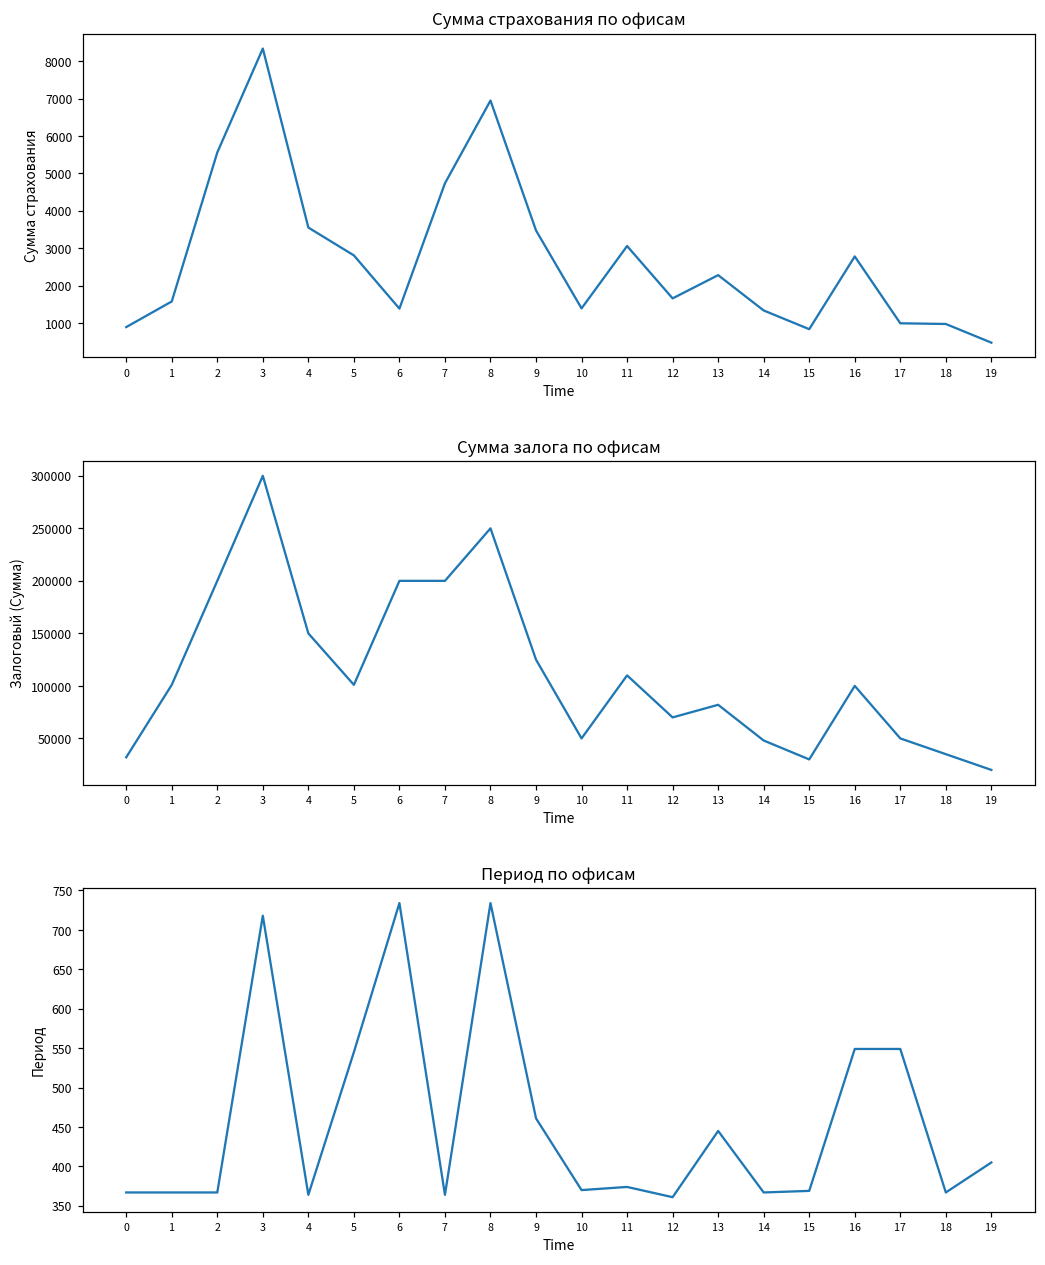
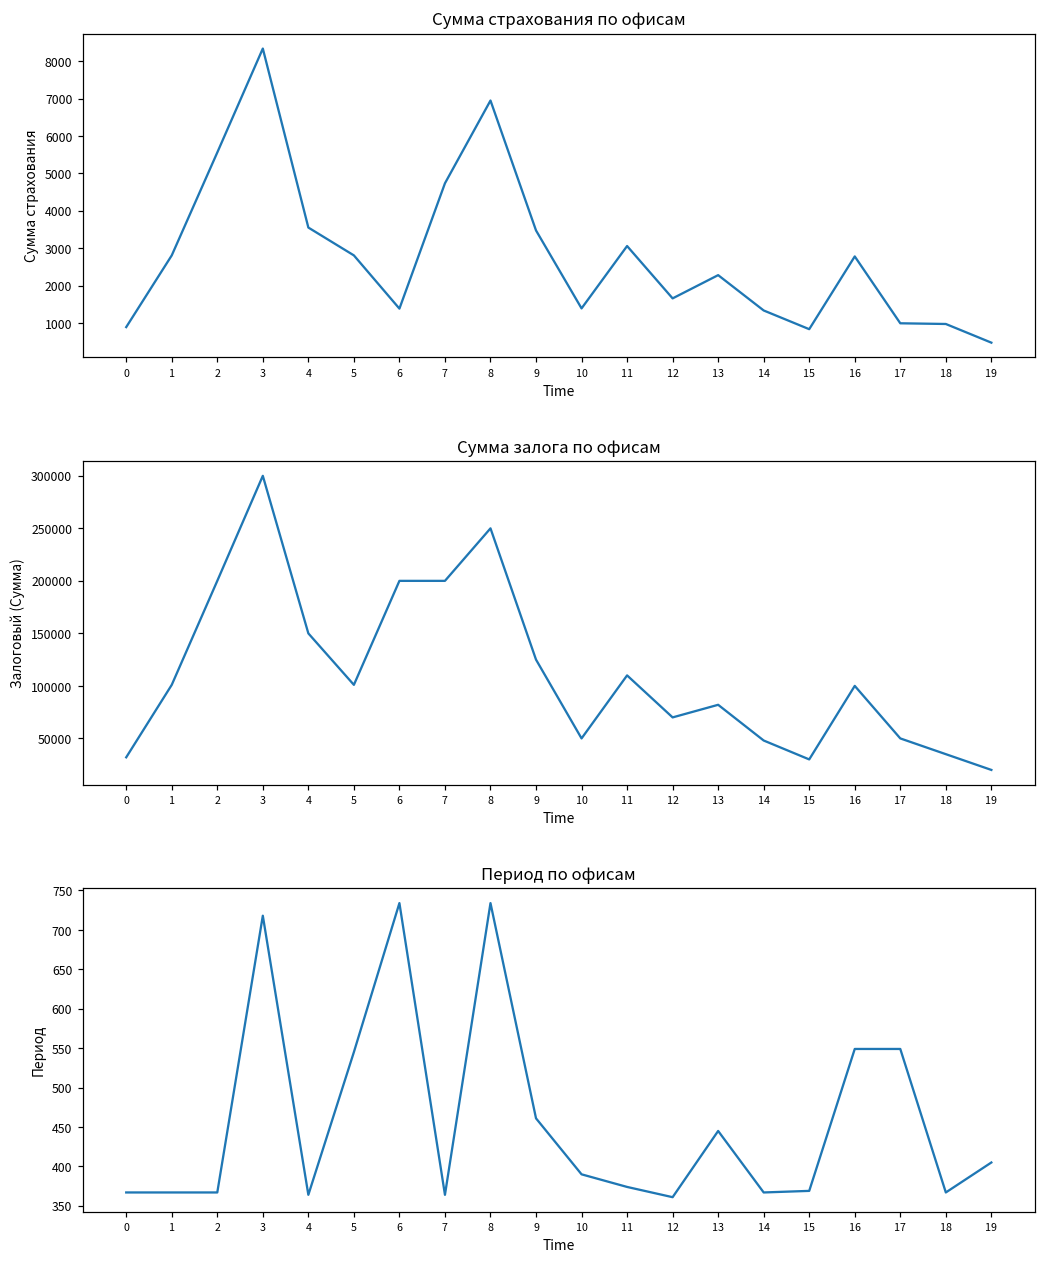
Сумма страхования по офисам, 1: 1600 -> 2800
Период по офисам, 10: 370 -> 390
